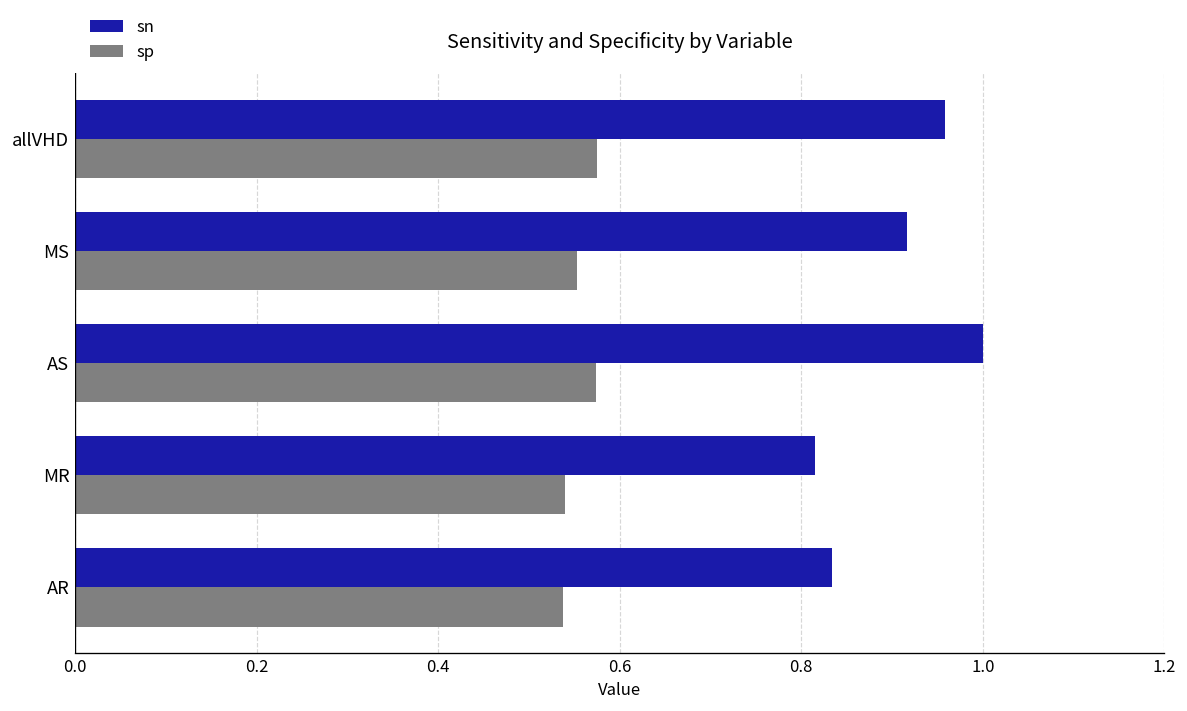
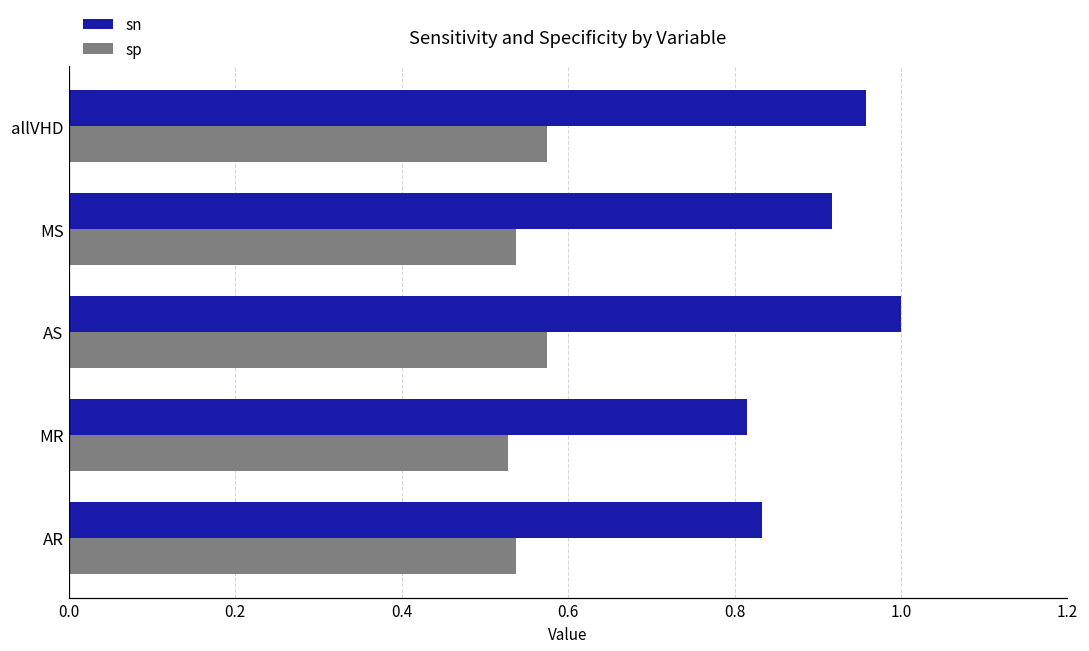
sp, MS: 0.55 -> 0.54
sp, MR: 0.54 -> 0.53
